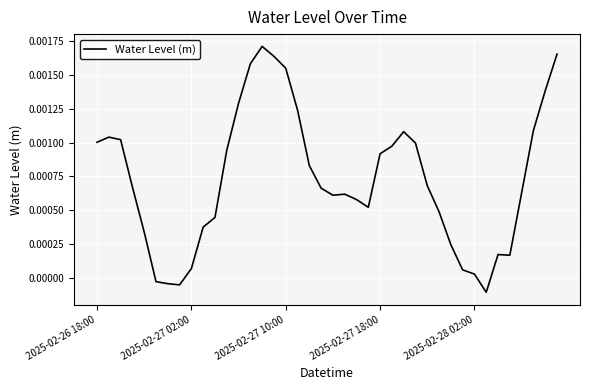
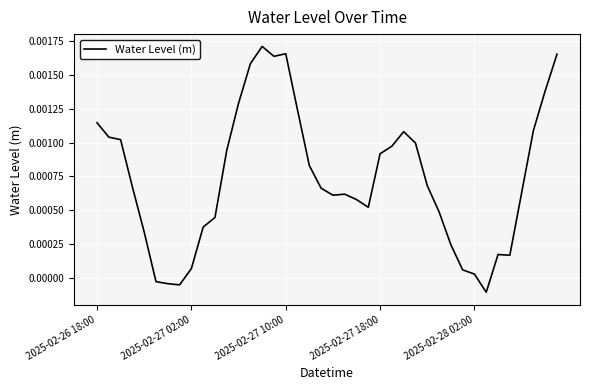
2025-02-26 18:00: 0.00100 -> 0.00115
2025-02-27 10:00: 0.00155 -> 0.00166
